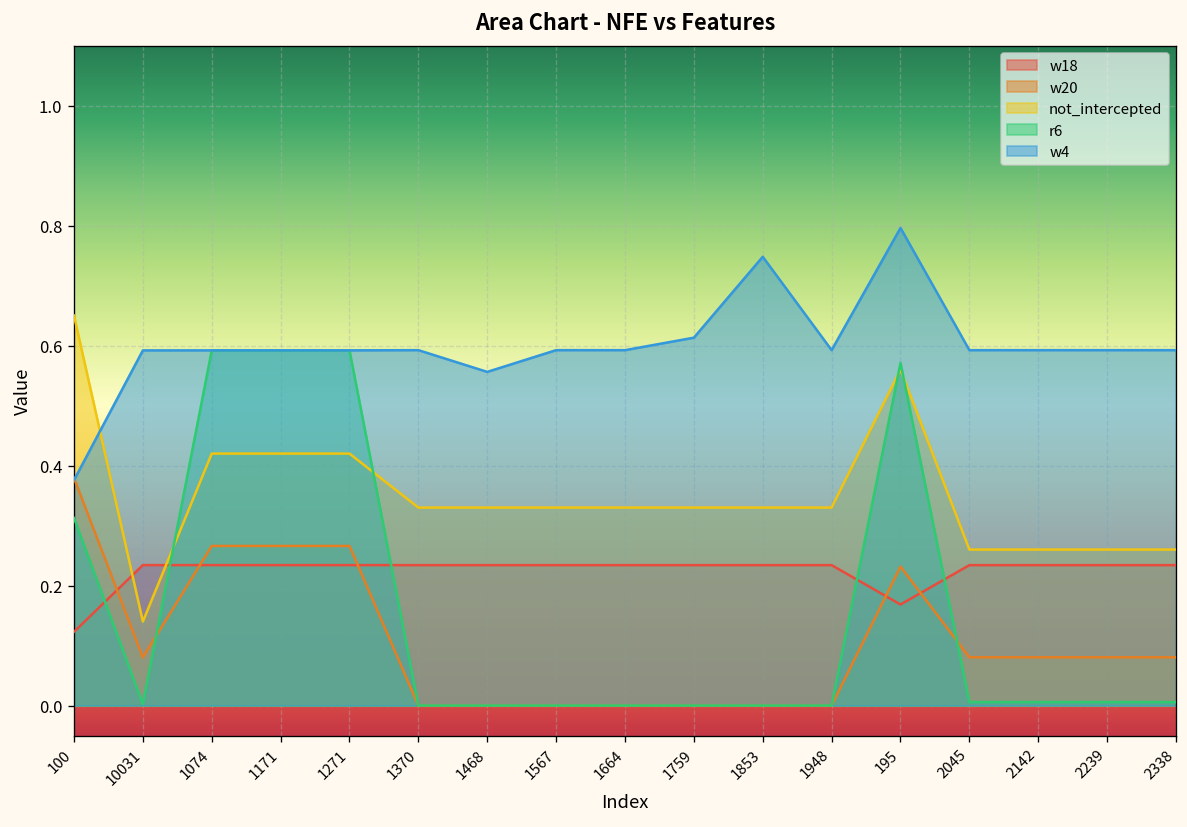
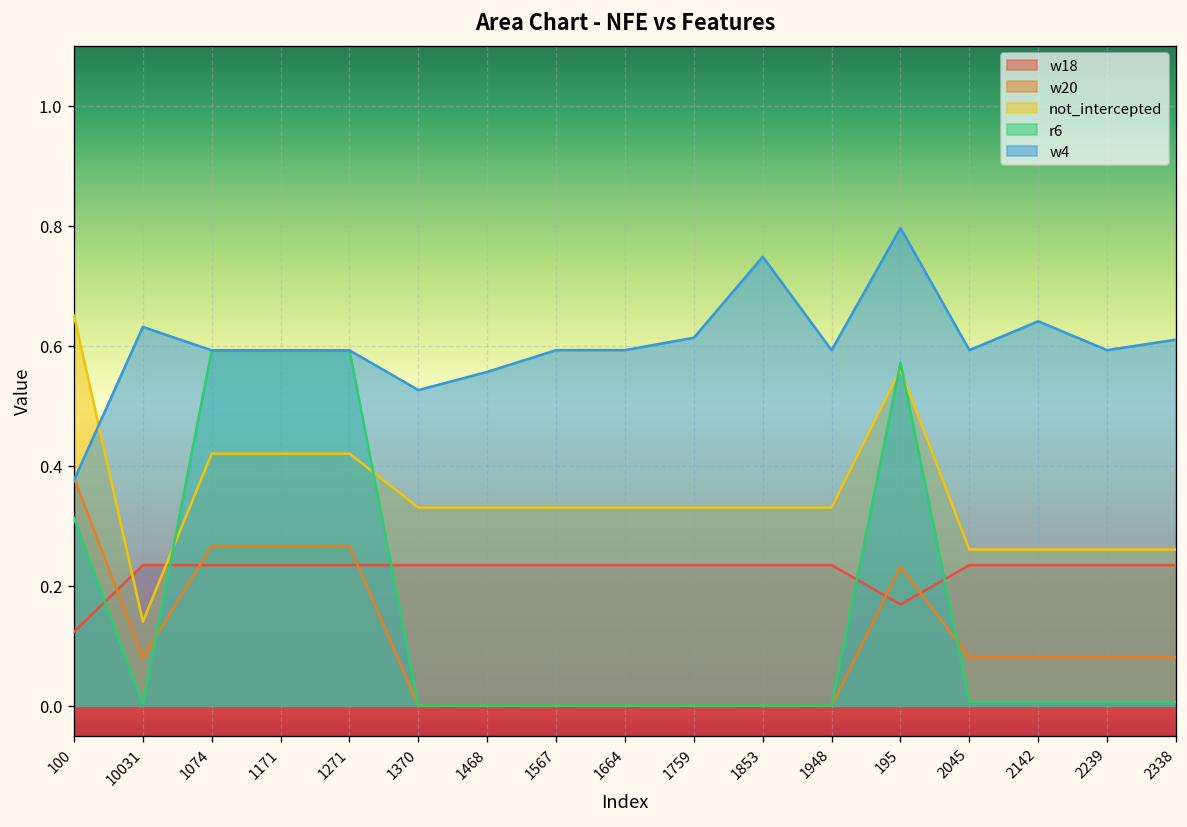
w4, 10031: 0.59 -> 0.63
w4, 1370: 0.59 -> 0.53
w4, 2142: 0.59 -> 0.64
w4, 2338: 0.59 -> 0.61
